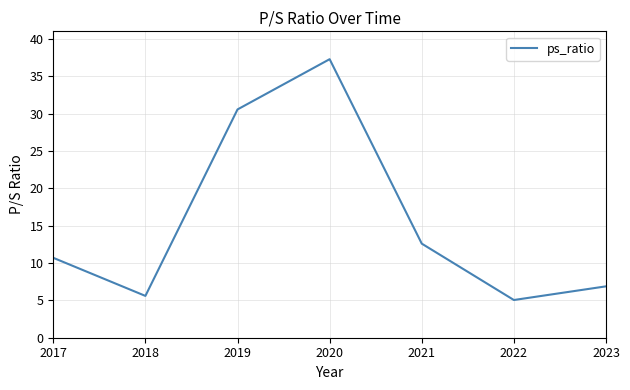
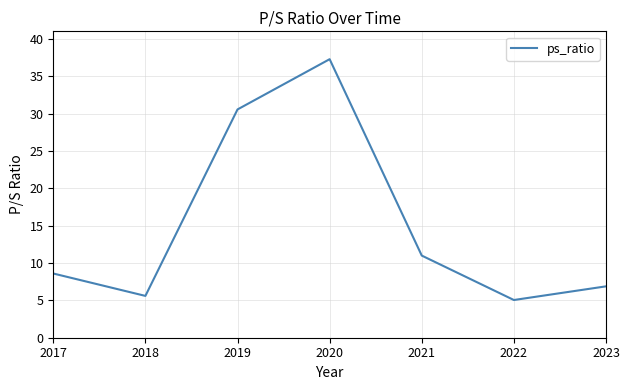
2017: 11 -> 9
2021: 13 -> 11
